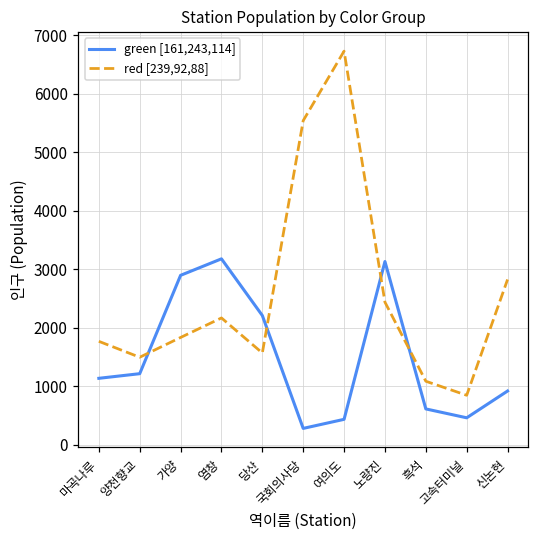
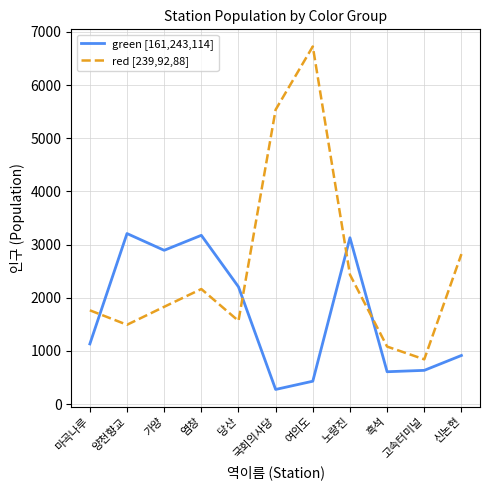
green [161,243,114], 양천향교: 1200 -> 3200
green [161,243,114], 고속터미널: 500 -> 600
